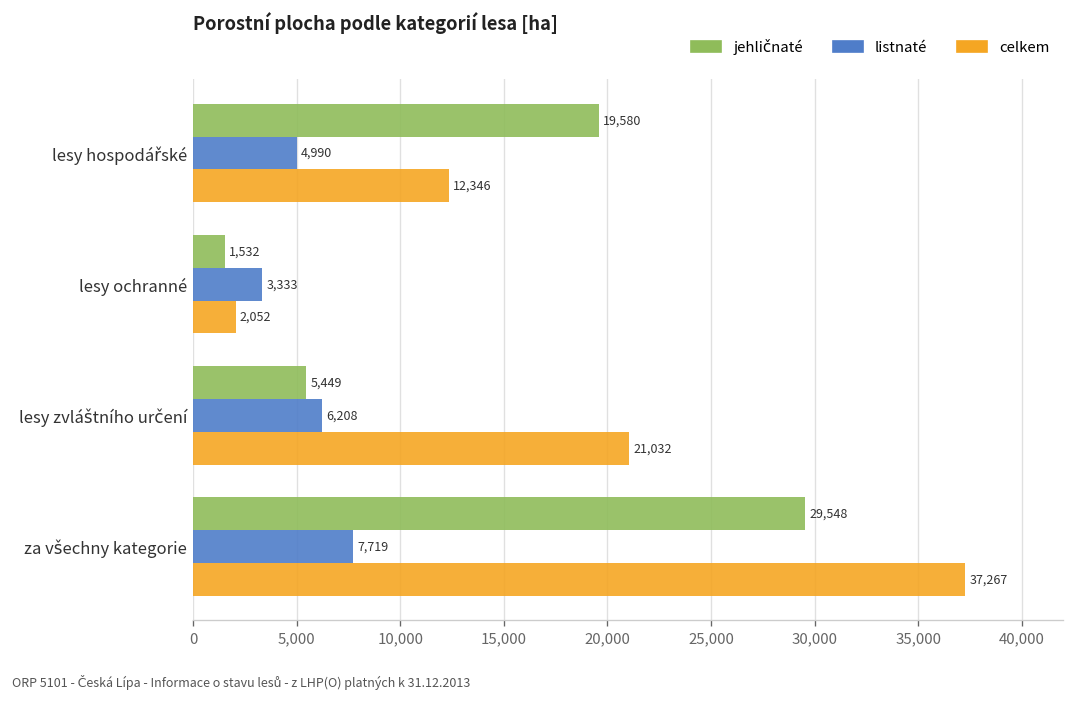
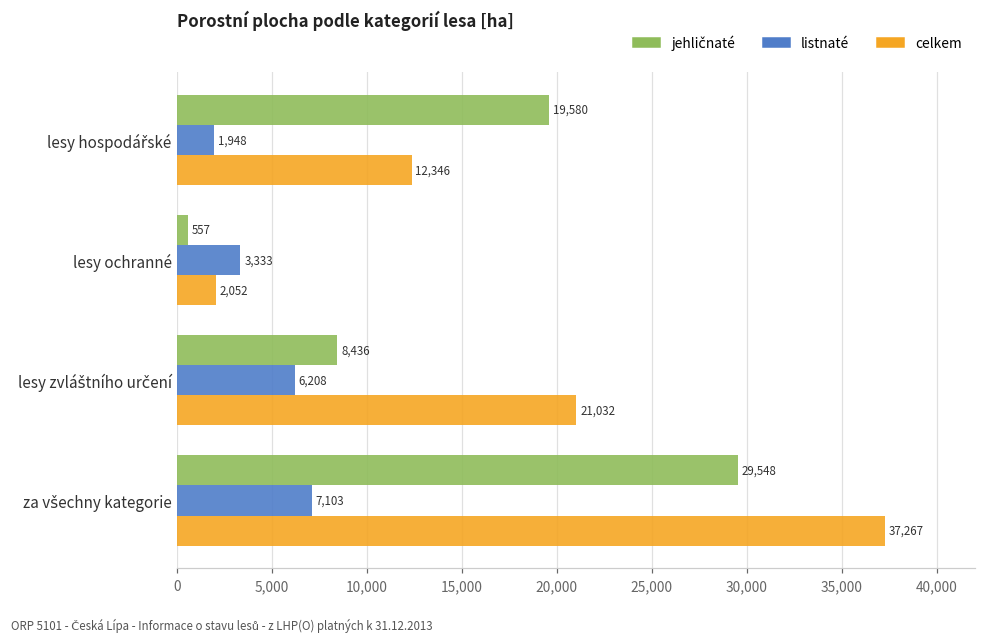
listnaté, lesy hospodářské: 4,990 -> 1,948
jehličnaté, lesy ochranné: 1,532 -> 557
jehličnaté, lesy zvláštního určení: 5,449 -> 8,436
listnaté, za všechny kategorie: 7,719 -> 7,103
